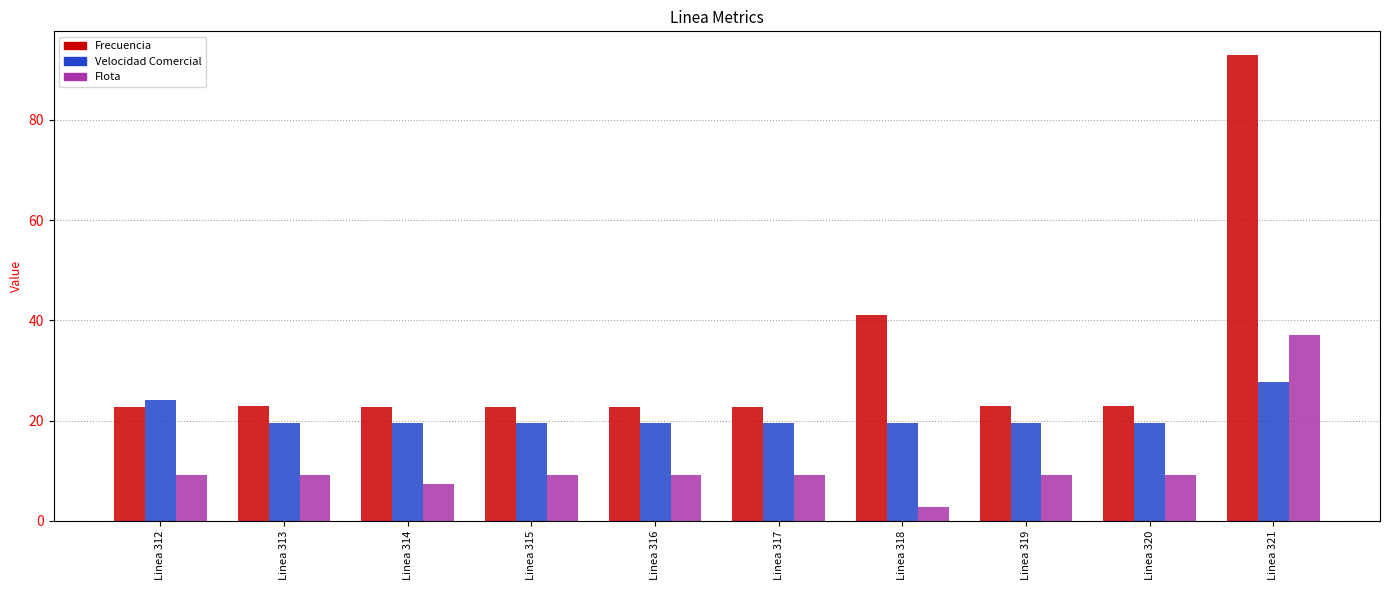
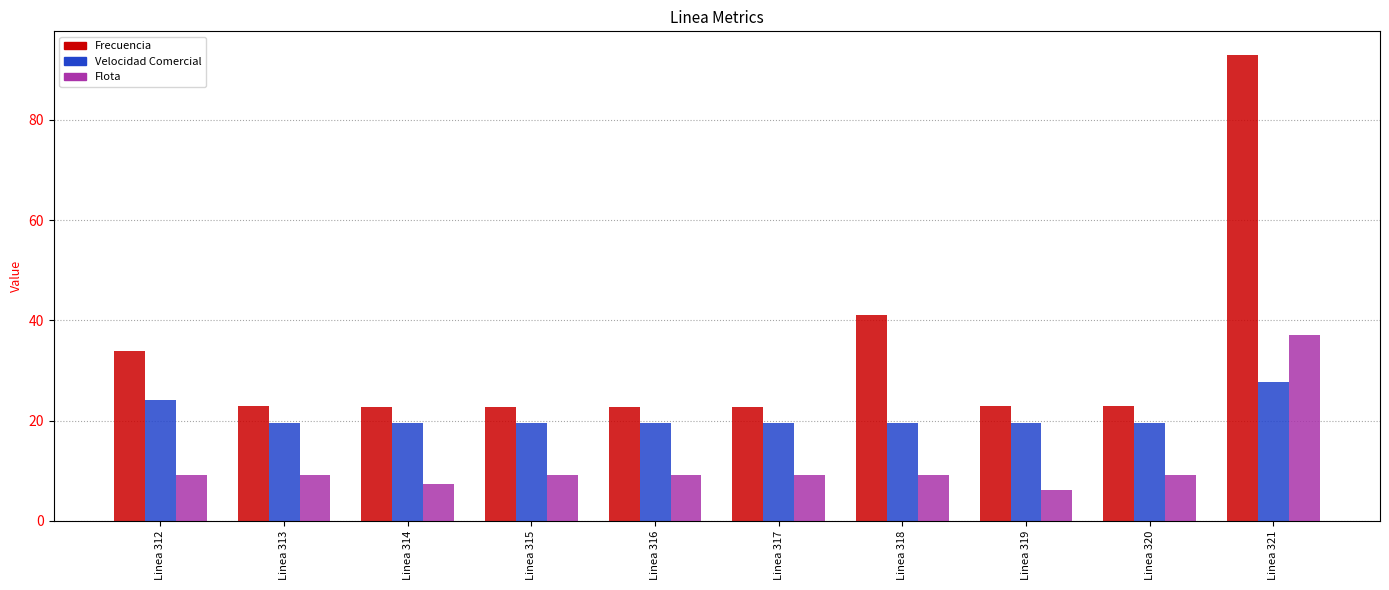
Frecuencia, Linea 312: 23 -> 34
Flota, Linea 318: 3 -> 9
Flota, Linea 319: 9 -> 6
